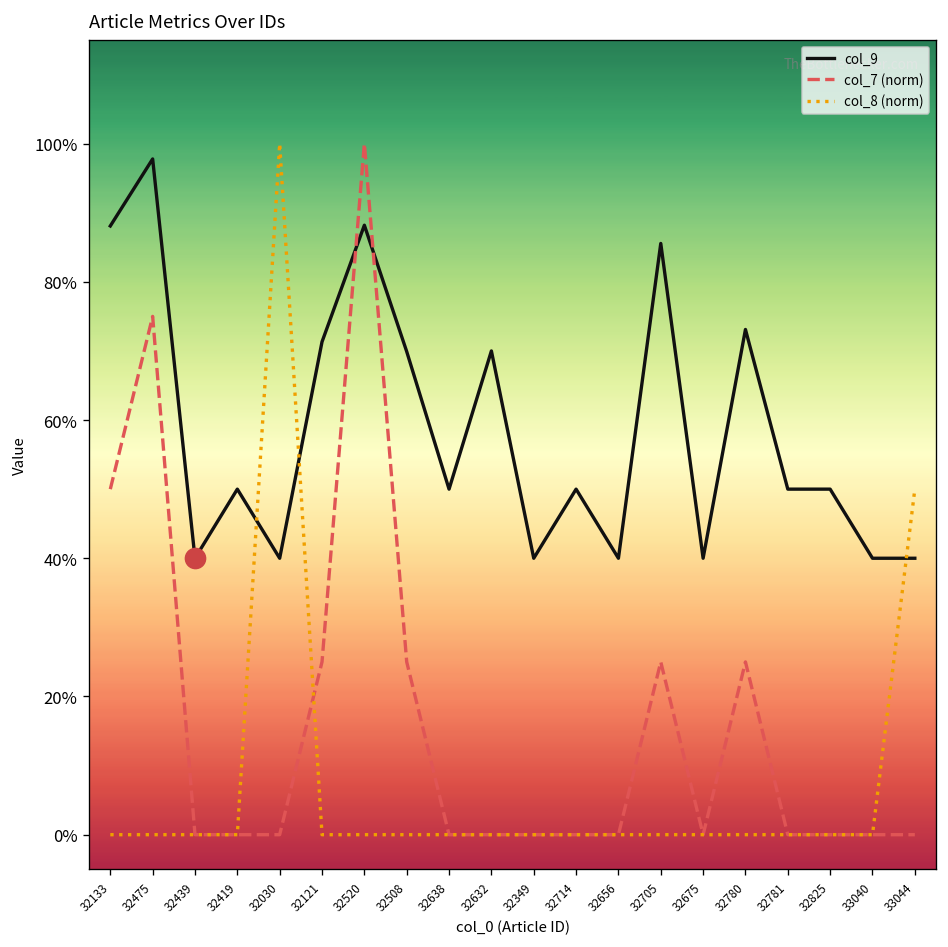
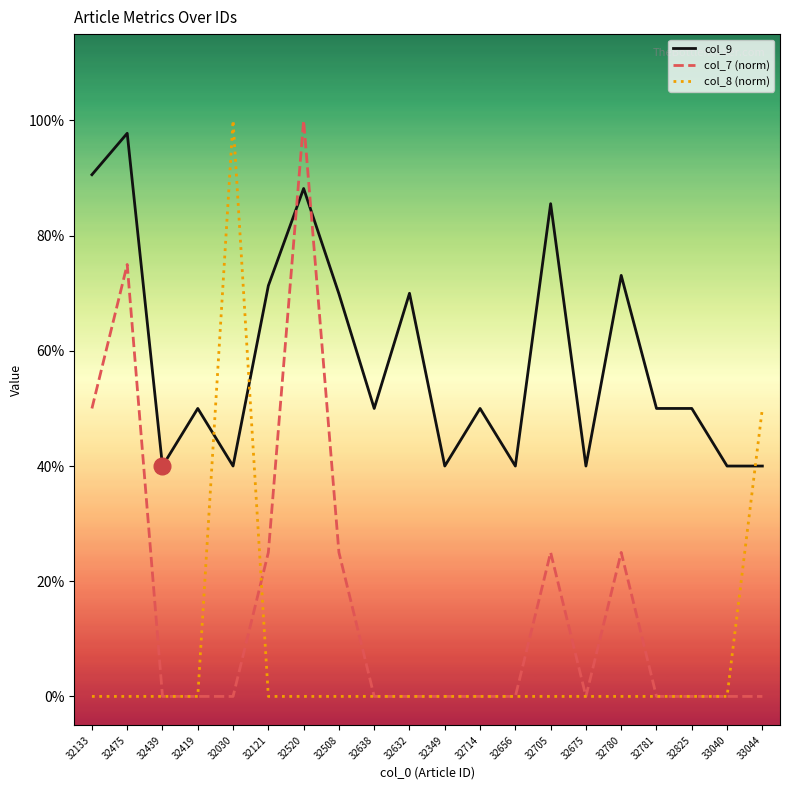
col_9, 32133: 88% -> 91%
